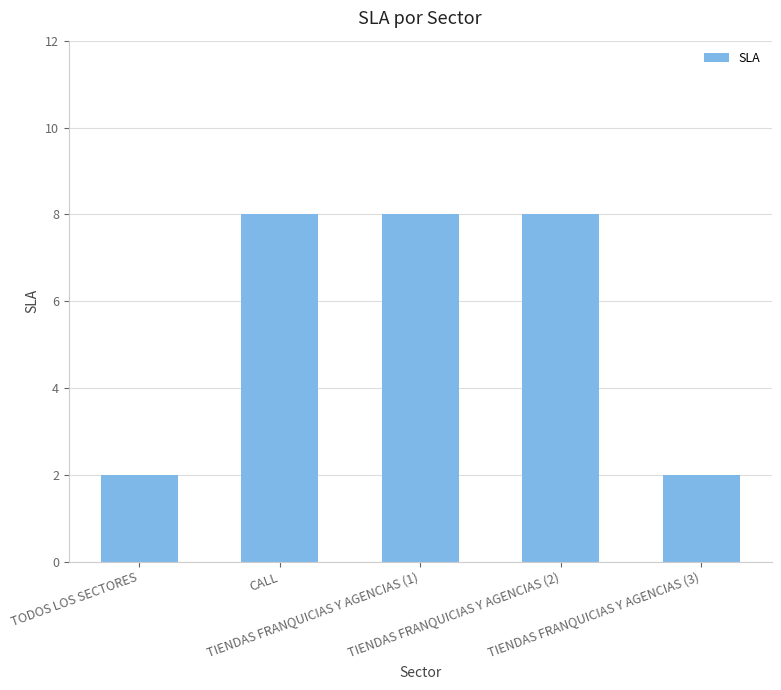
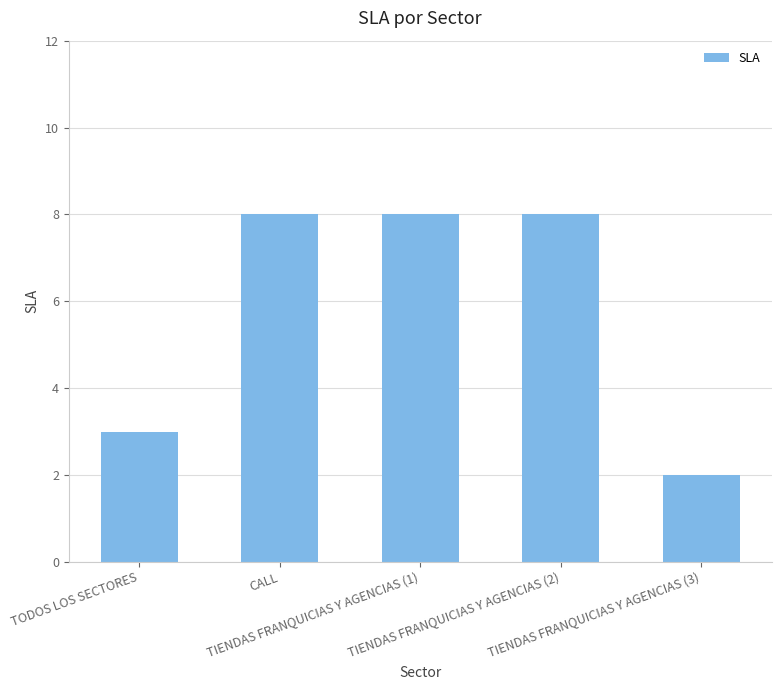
TODOS LOS SECTORES: 2 -> 3
